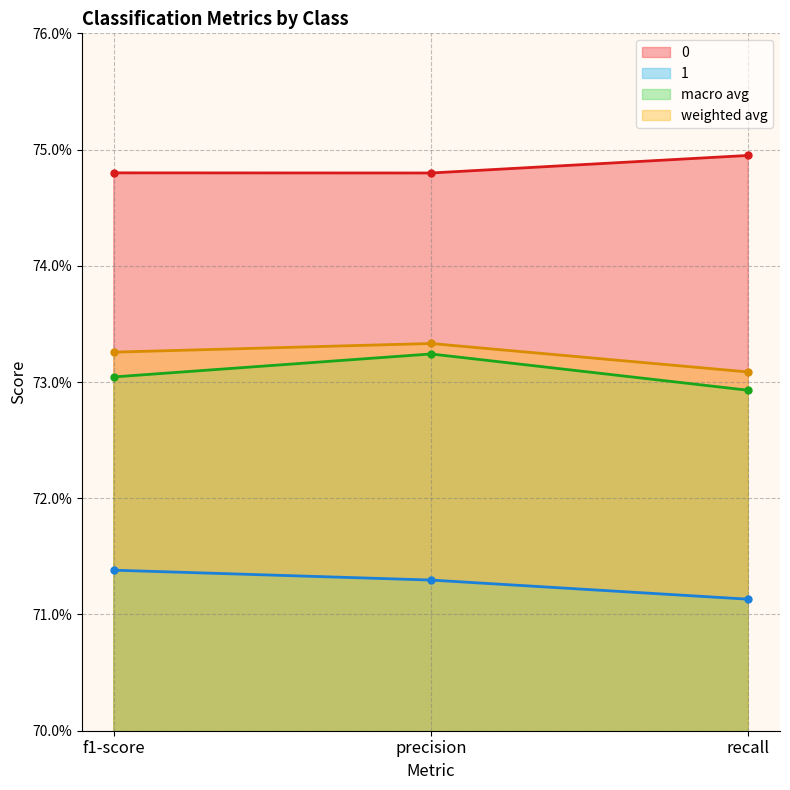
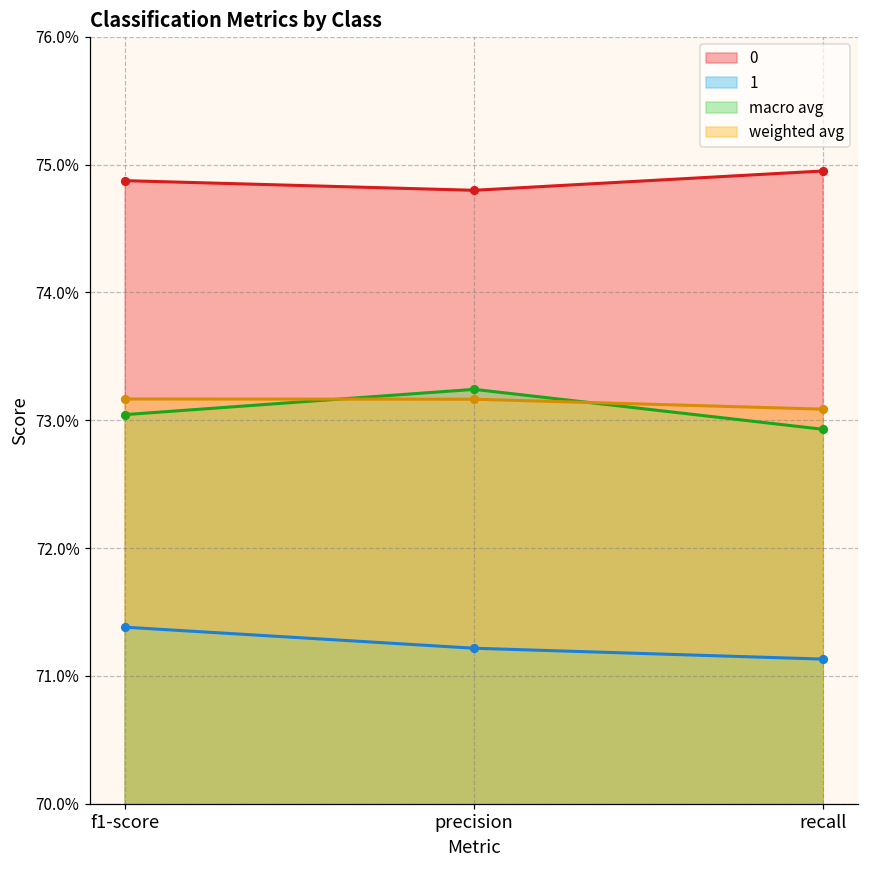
0, f1-score: 74.80% -> 74.87%
weighted avg, f1-score: 73.26% -> 73.17%
1, precision: 71.30% -> 71.22%
weighted avg, precision: 73.33% -> 73.16%
